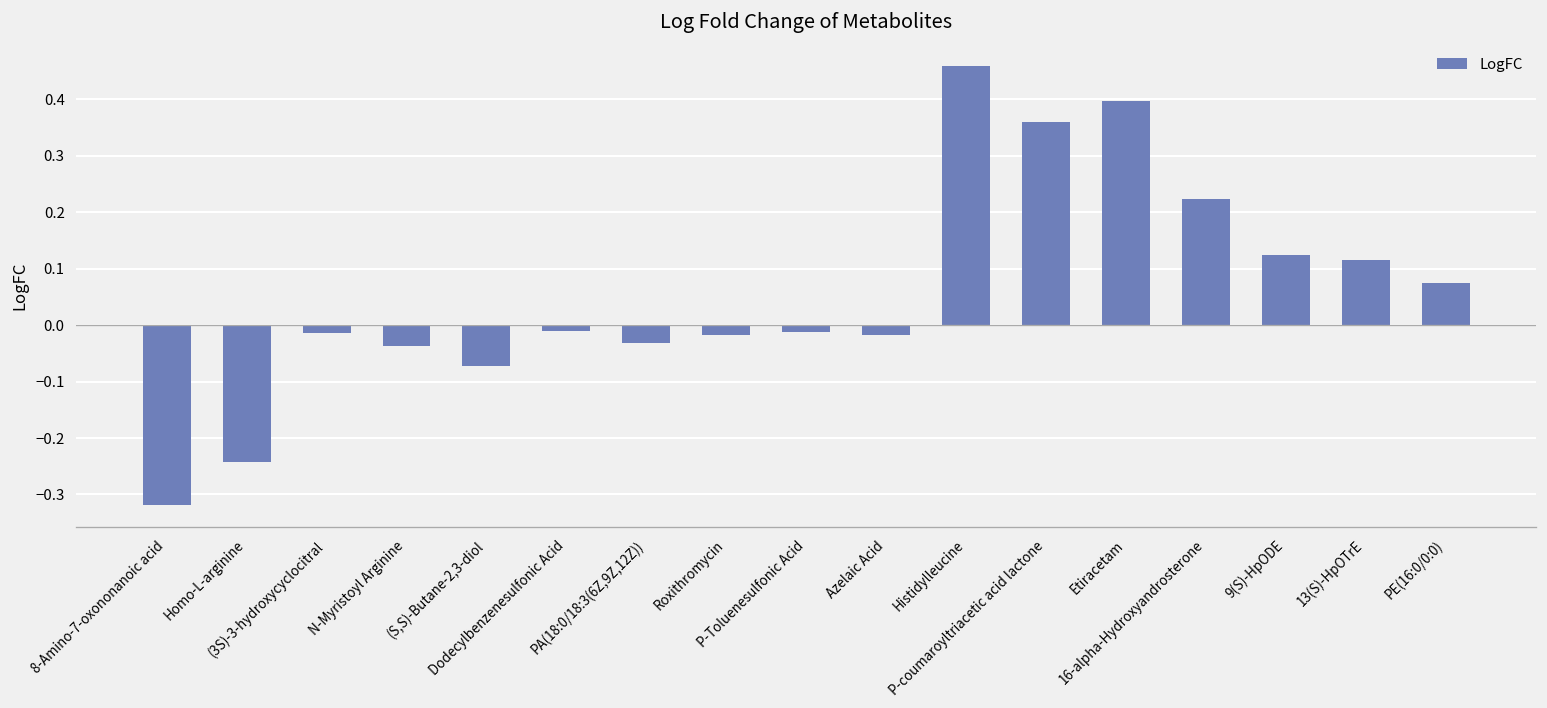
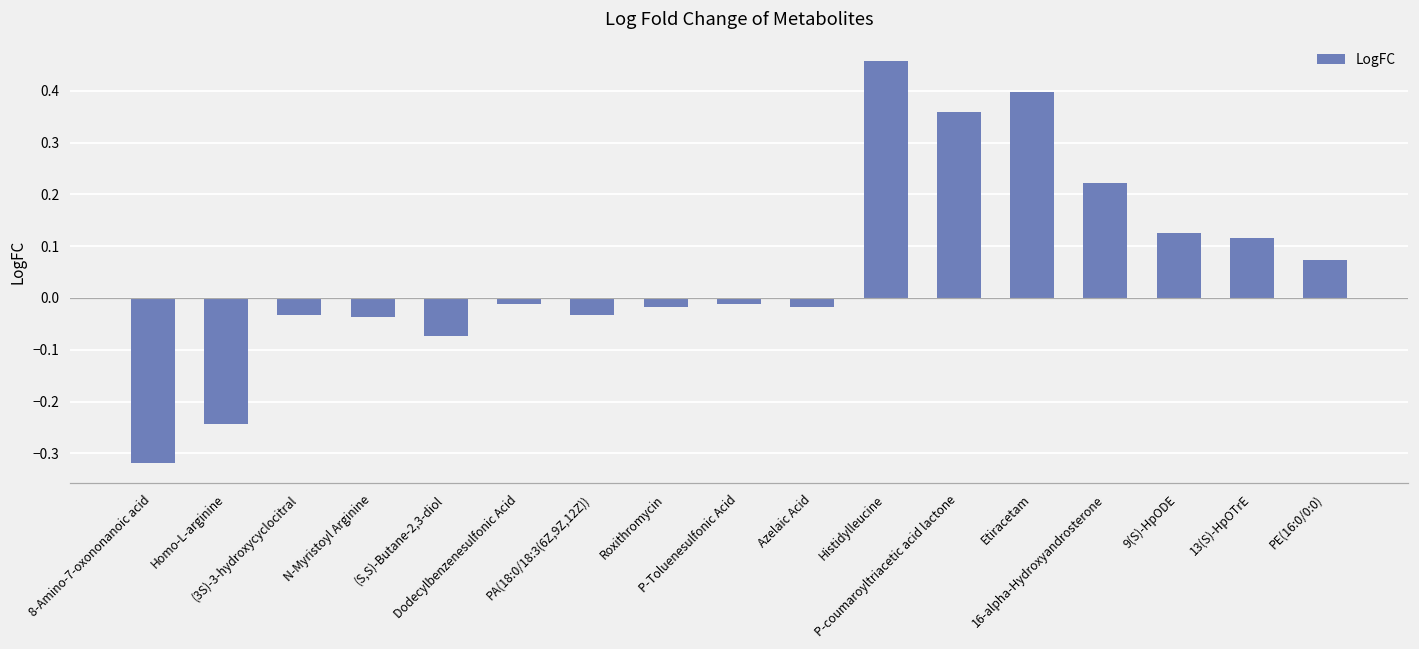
(3S)-3-hydroxycyclocitral: -0.01 -> -0.03
